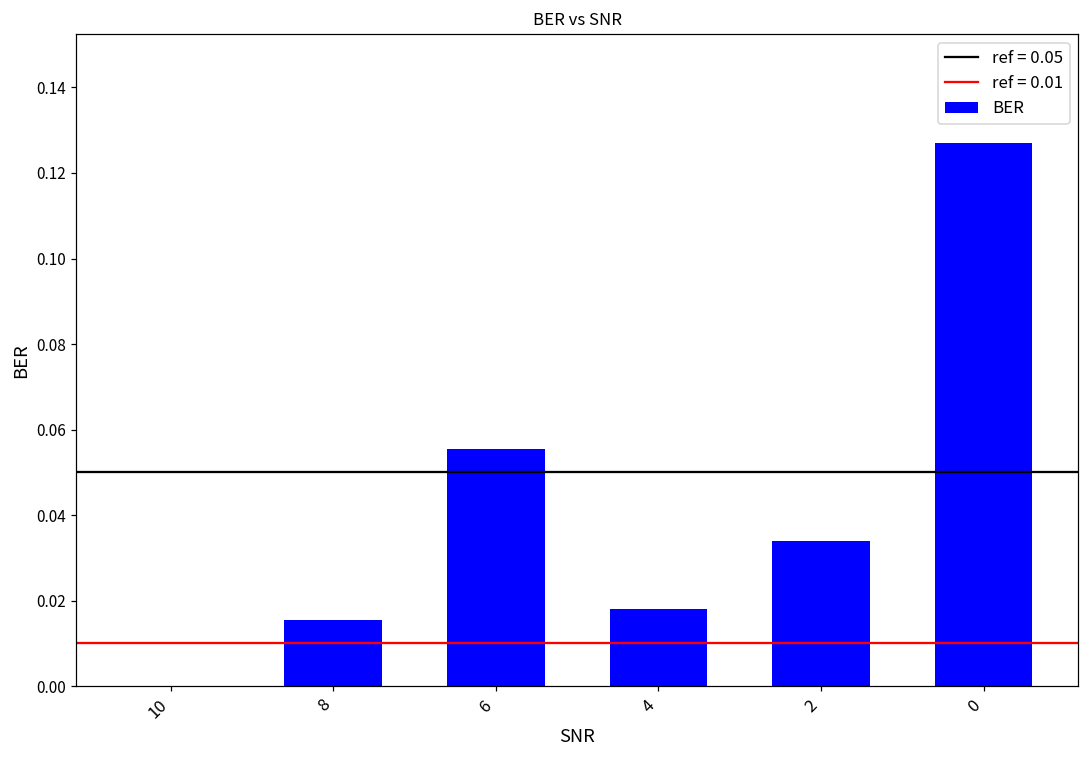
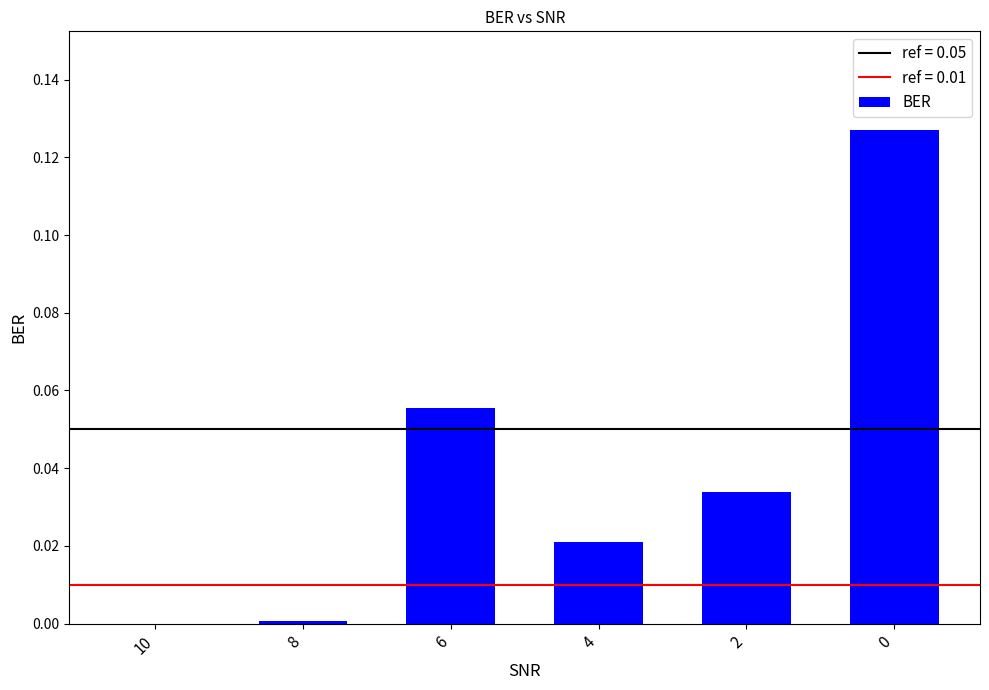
8: 0.015 -> 0.001
4: 0.018 -> 0.021
